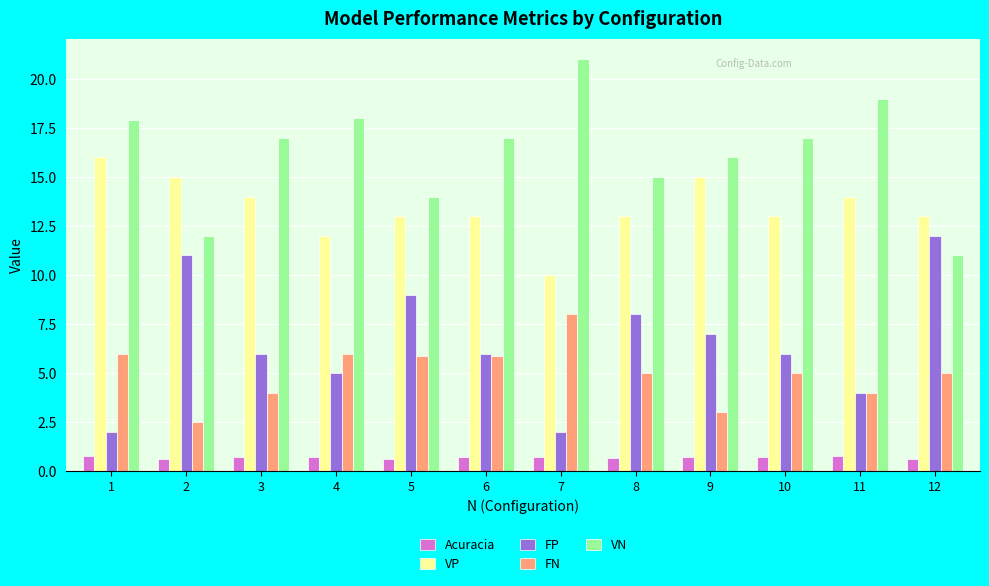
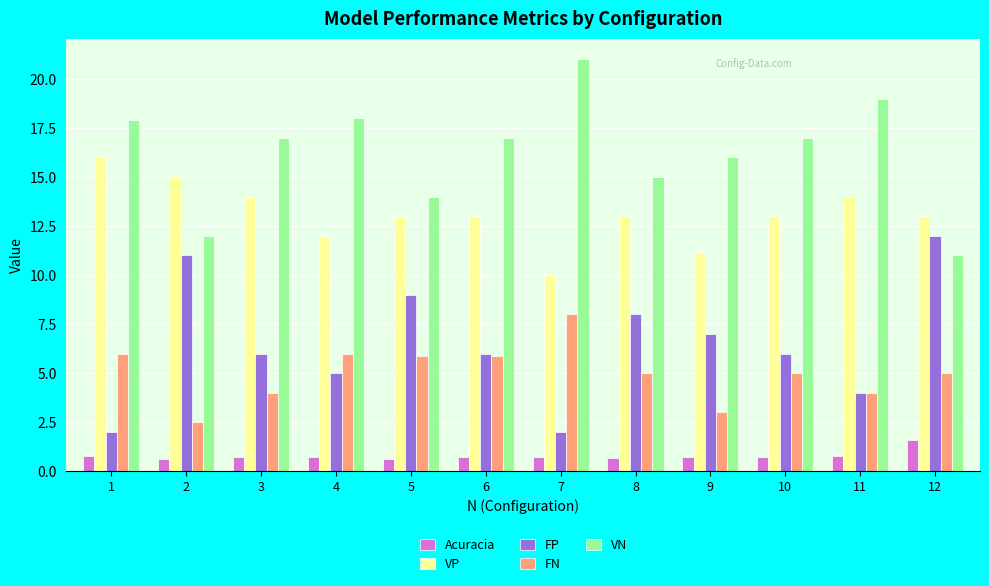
VP, 9: 15.0 -> 11.2
Acuracia, 12: 0.6 -> 1.6
